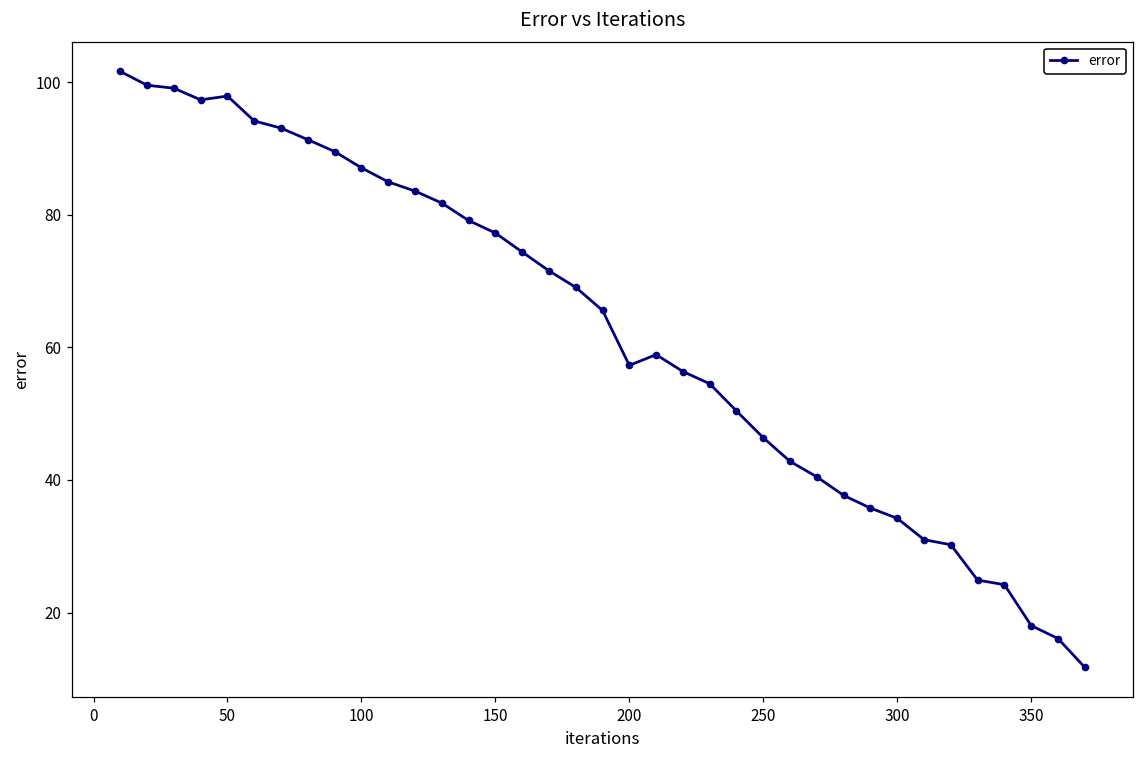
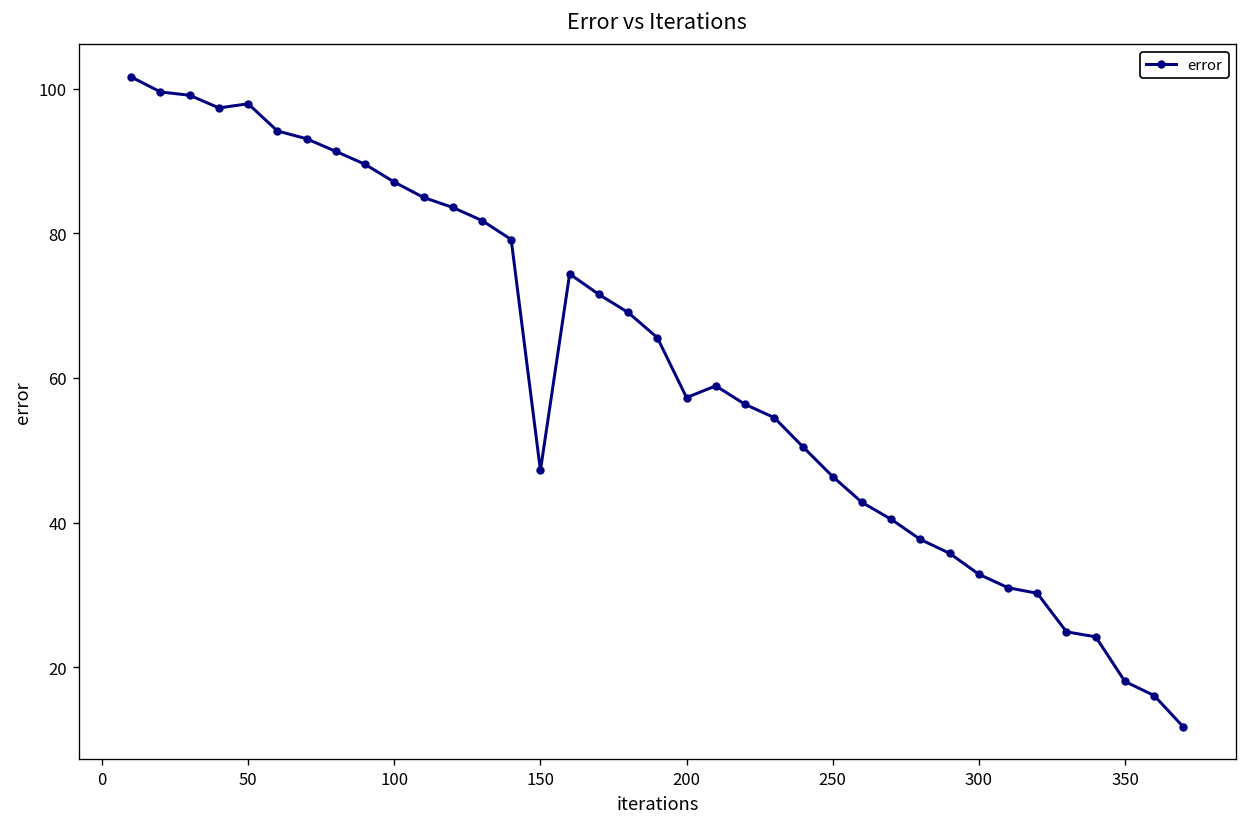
150: 77 -> 47
300: 34 -> 33
